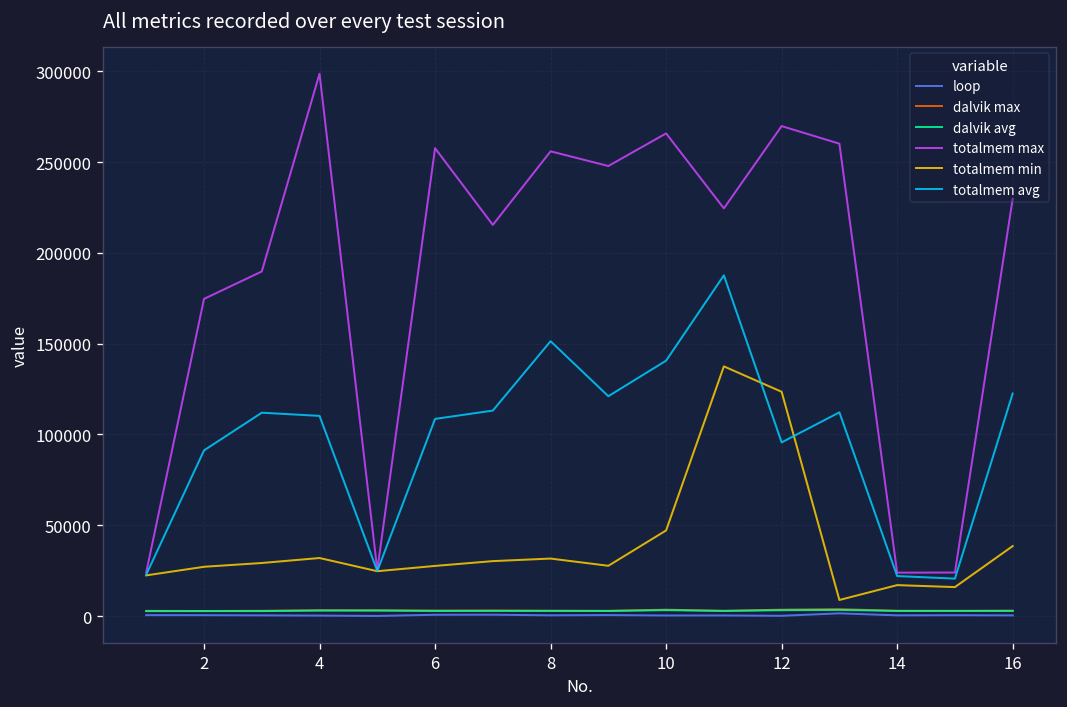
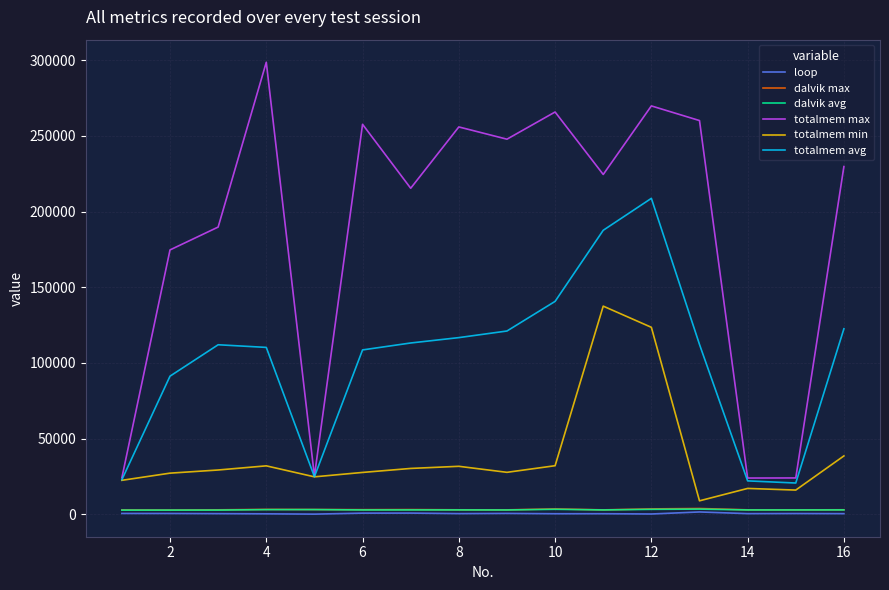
totalmem avg, 8: 151000 -> 117000
totalmem min, 10: 47000 -> 32000
totalmem avg, 12: 96000 -> 209000
